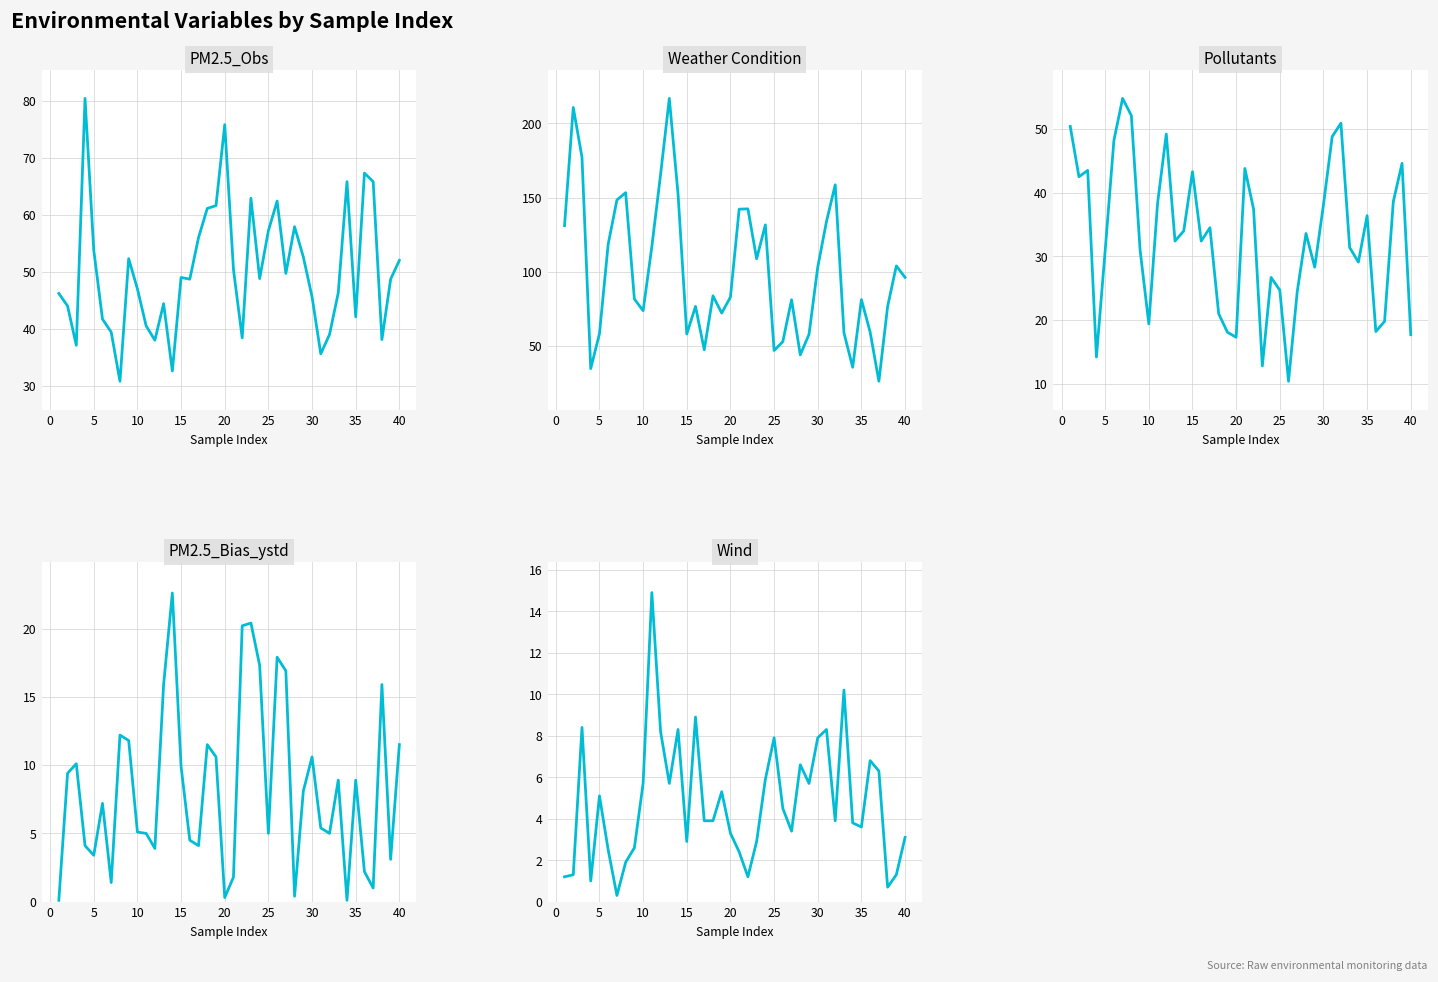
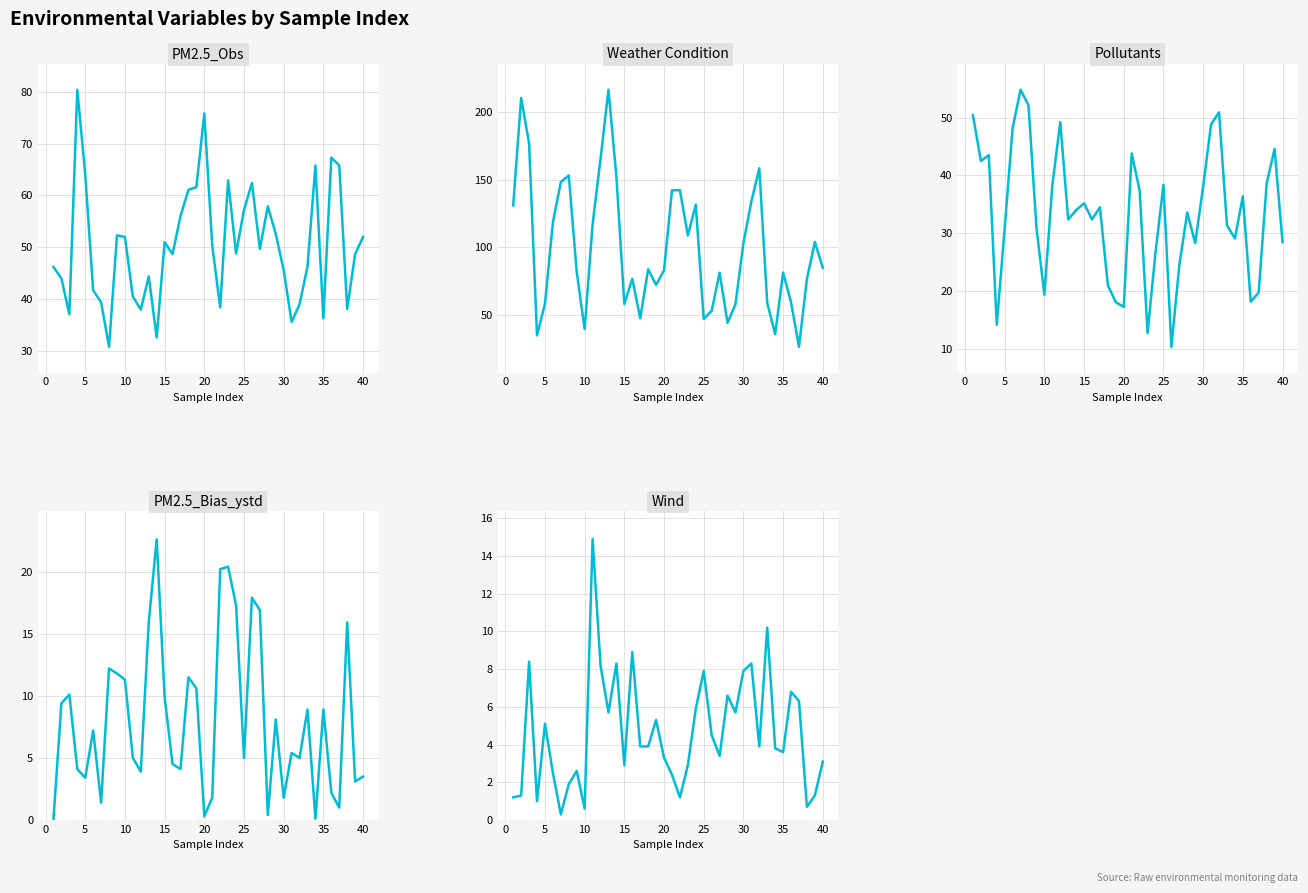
PM2.5_Obs, 5: 54 -> 64
PM2.5_Obs, 10: 47 -> 52
PM2.5_Obs, 15: 49 -> 51
PM2.5_Obs, 35: 42 -> 36
Weather Condition, 10: 74 -> 39
Weather Condition, 40: 96 -> 85
Pollutants, 15: 43 -> 35
Pollutants, 25: 25 -> 38
Pollutants, 40: 18 -> 29
PM2.5_Bias_ystd, 10: 5.1 -> 11.3
PM2.5_Bias_ystd, 30: 10.6 -> 1.8
PM2.5_Bias_ystd, 40: 11.5 -> 3.5
Wind, 10: 5.7 -> 0.6
